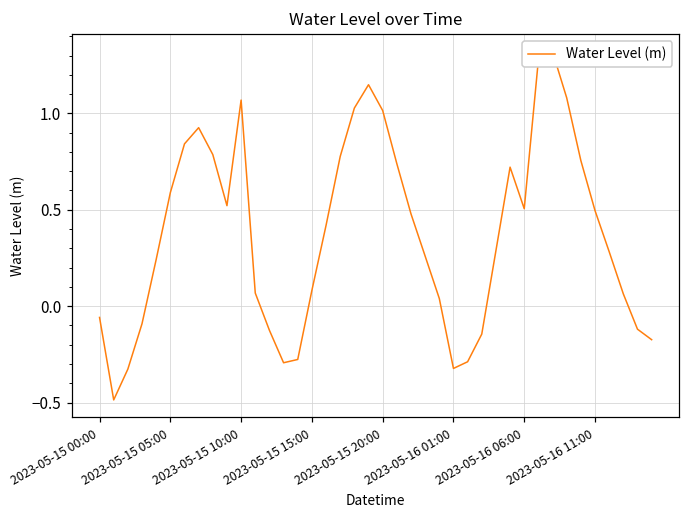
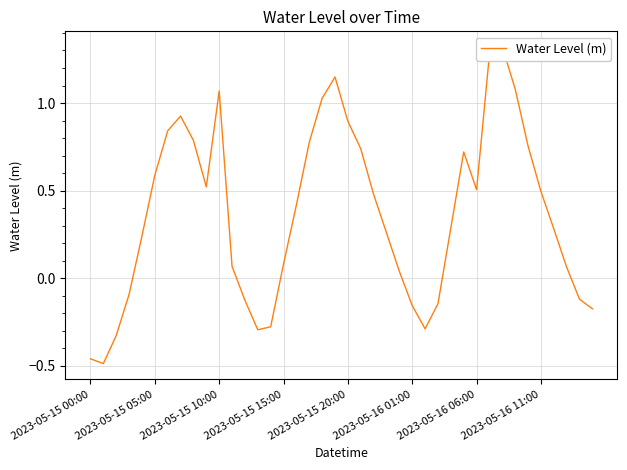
2023-05-15 00:00: -0.06 -> -0.46
2023-05-15 20:00: 1.01 -> 0.90
2023-05-16 01:00: -0.32 -> -0.16
